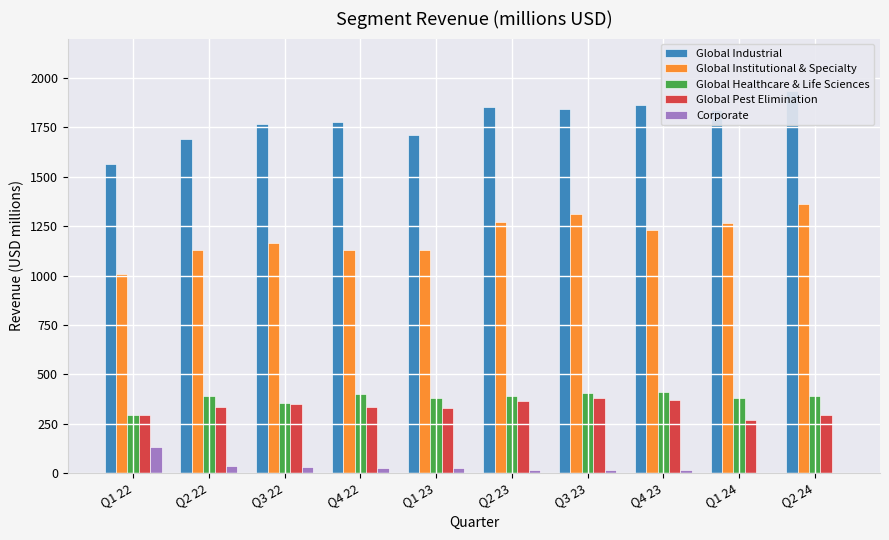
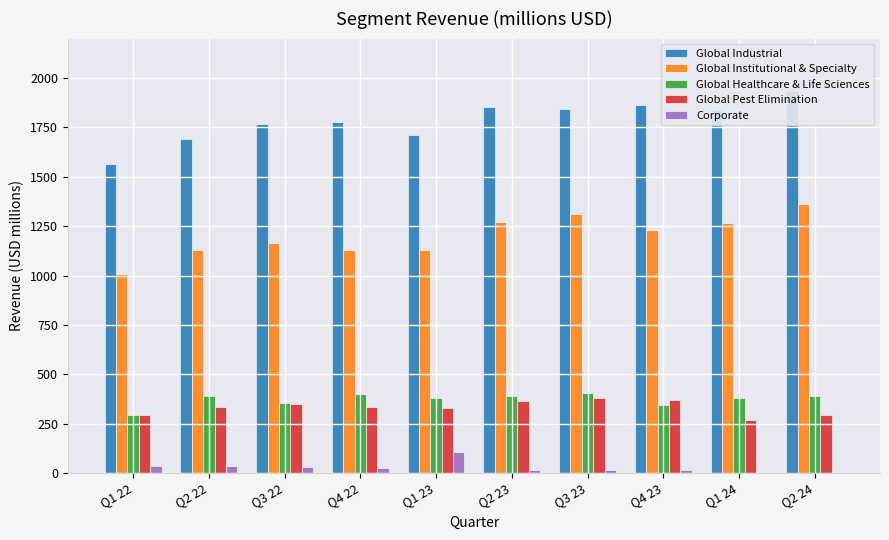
Corporate, Q1 22: 130 -> 30
Corporate, Q1 23: 20 -> 110
Global Healthcare & Life Sciences, Q4 23: 410 -> 340
